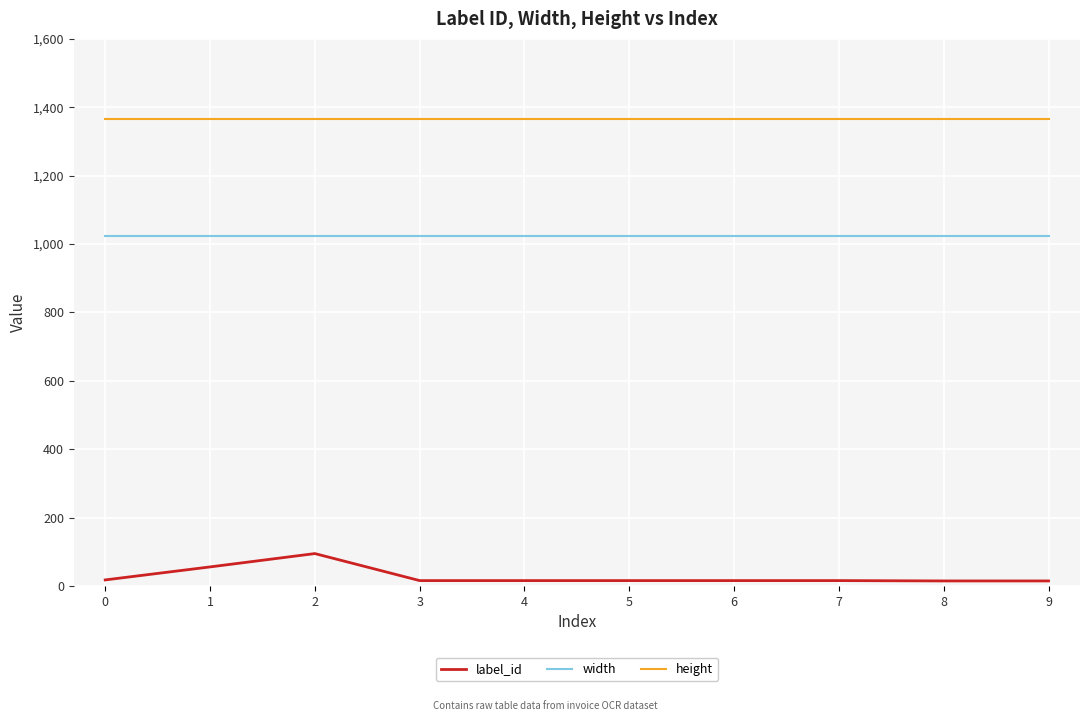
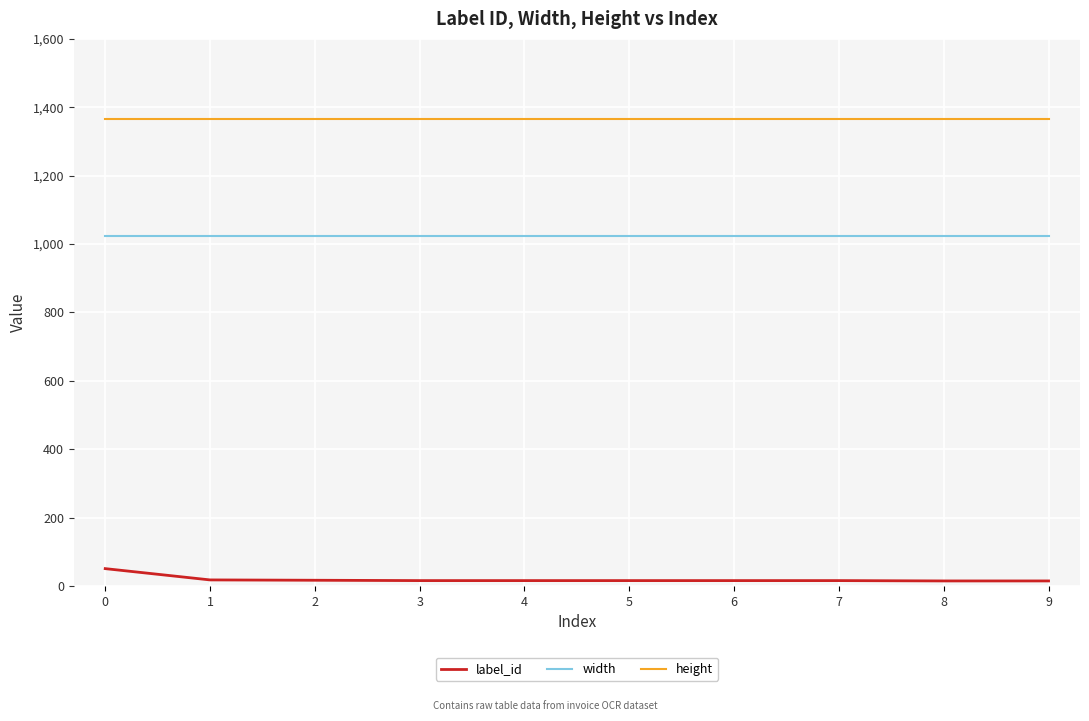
label_id, 0: 20 -> 50
label_id, 1: 60 -> 20
label_id, 2: 100 -> 20
